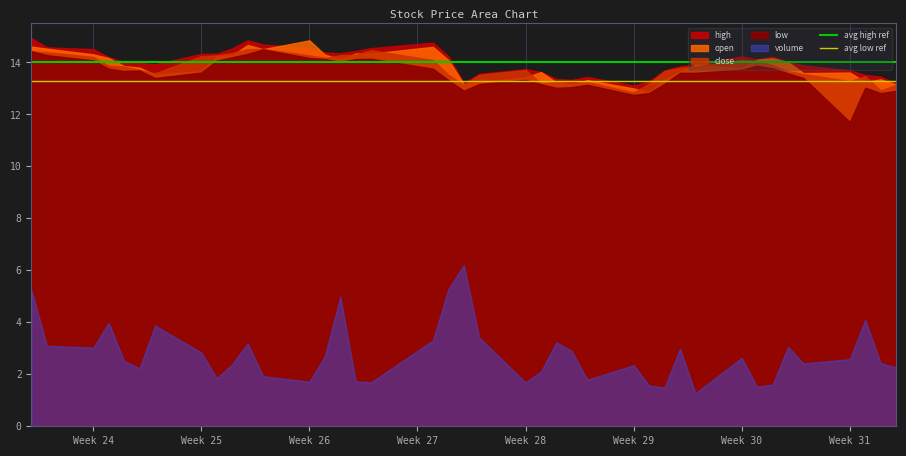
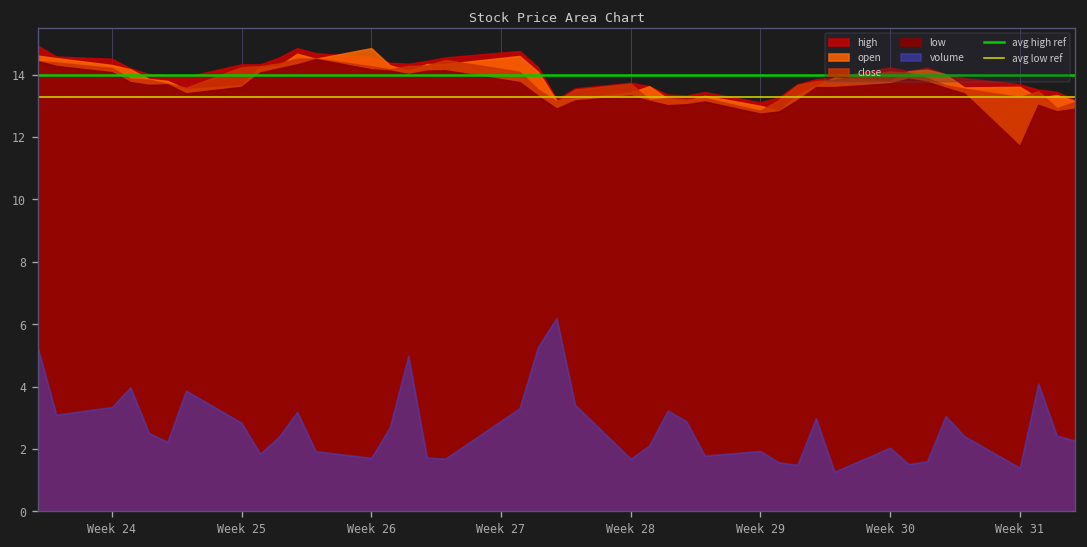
volume, Week 24: 3.0 -> 3.3
volume, Week 29: 2.4 -> 1.9
volume, Week 30: 2.6 -> 2.0
volume, Week 31: 2.6 -> 1.4
